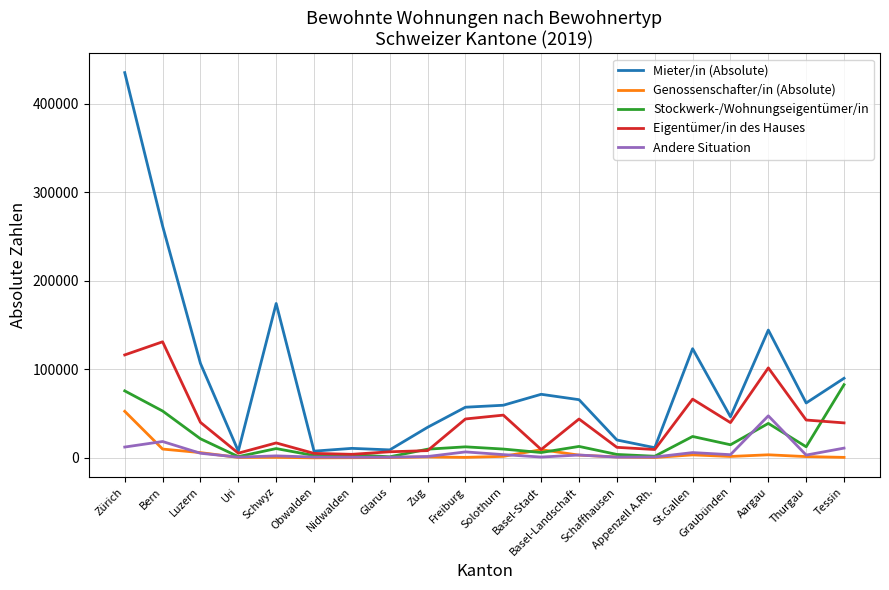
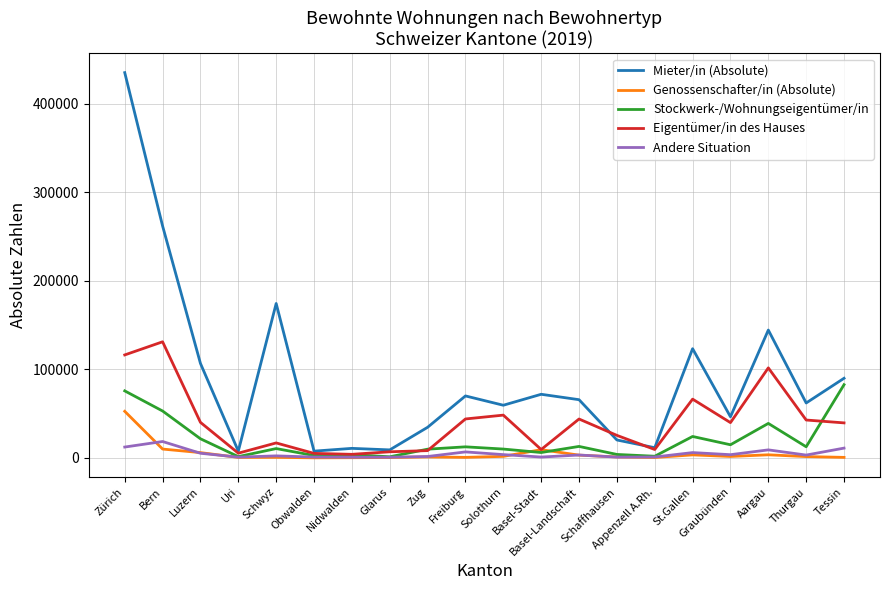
Mieter/in (Absolute), Freiburg: 60000 -> 70000
Eigentümer/in des Hauses, Schaffhausen: 10000 -> 30000
Andere Situation, Aargau: 50000 -> 10000
